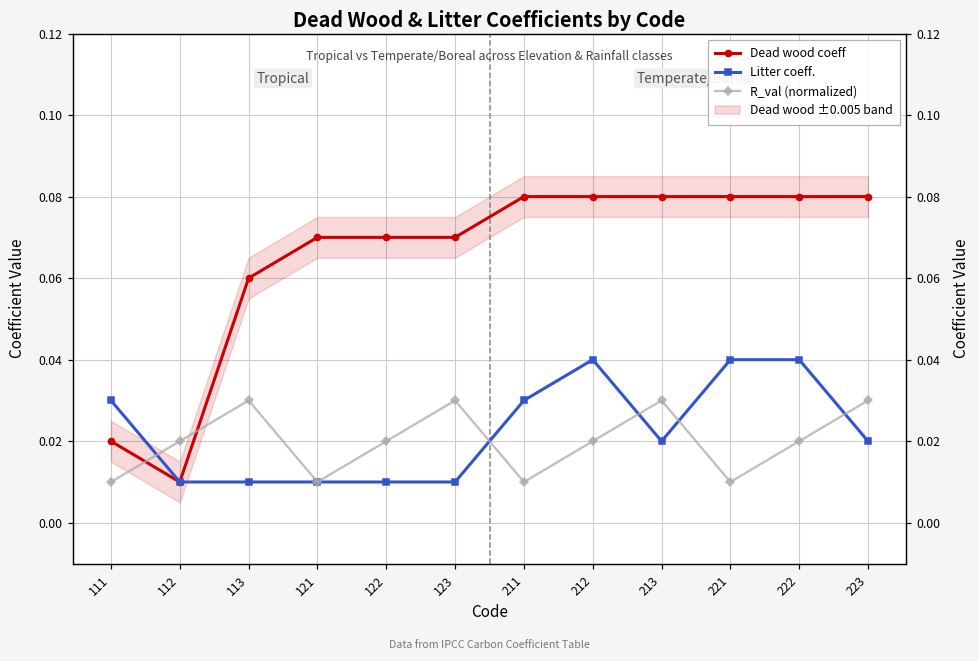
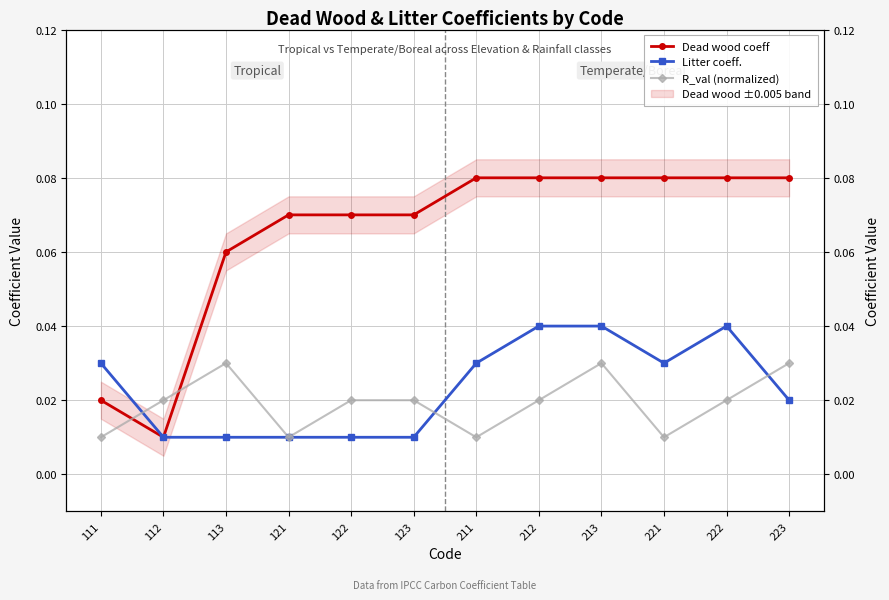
R_val (normalized), 123: 0.03 -> 0.02
Litter coeff., 213: 0.02 -> 0.04
Litter coeff., 221: 0.04 -> 0.03
